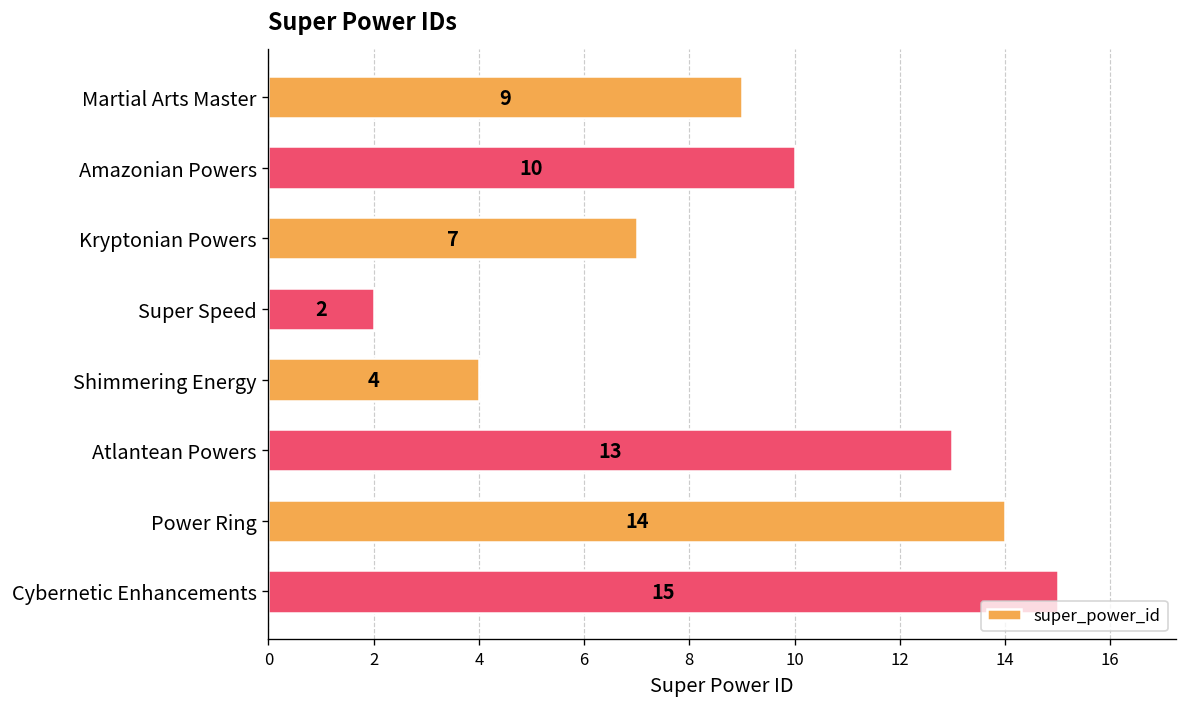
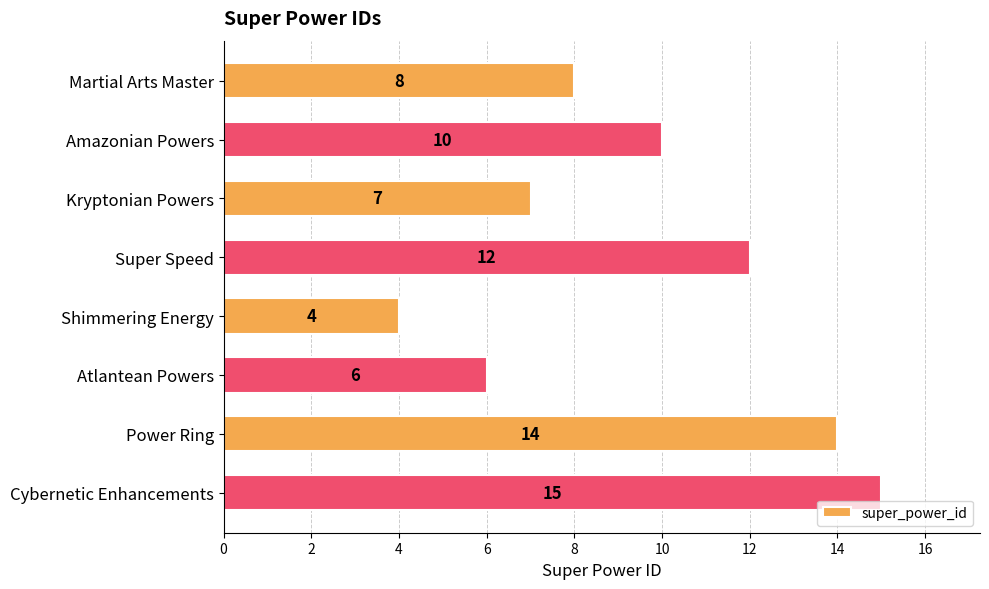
Martial Arts Master: 9 -> 8
Super Speed: 2 -> 12
Atlantean Powers: 13 -> 6
